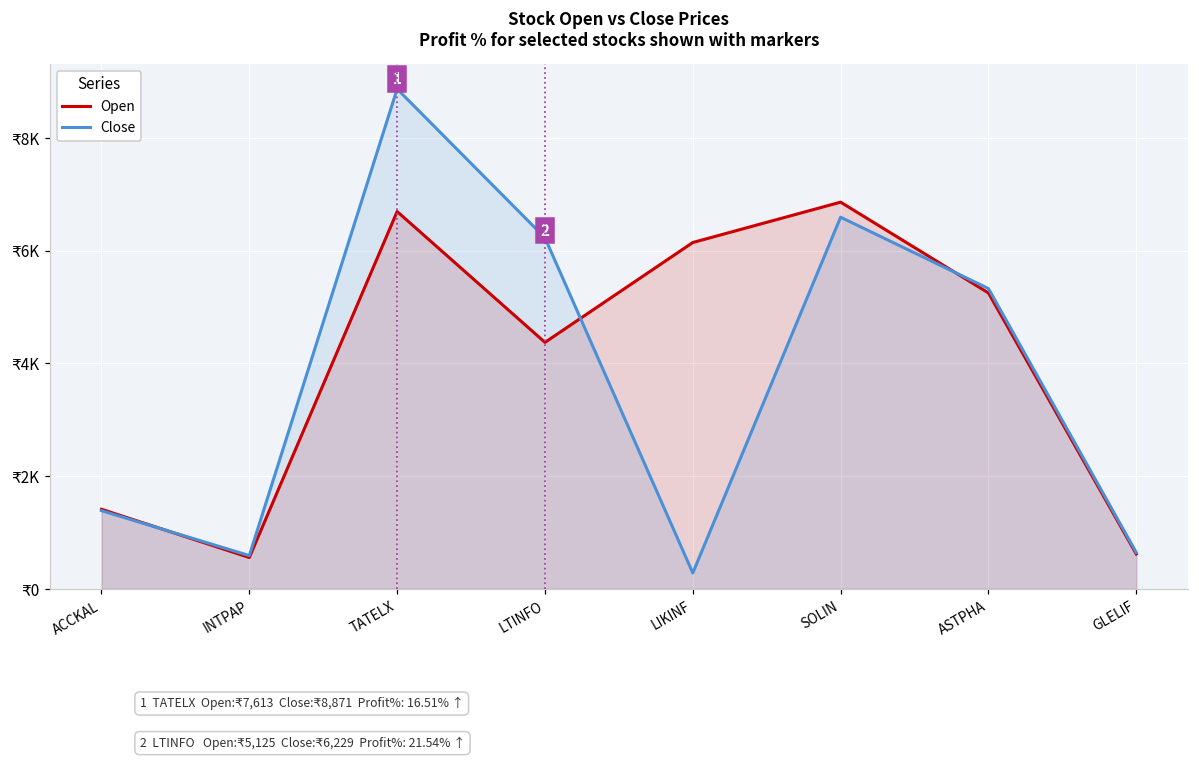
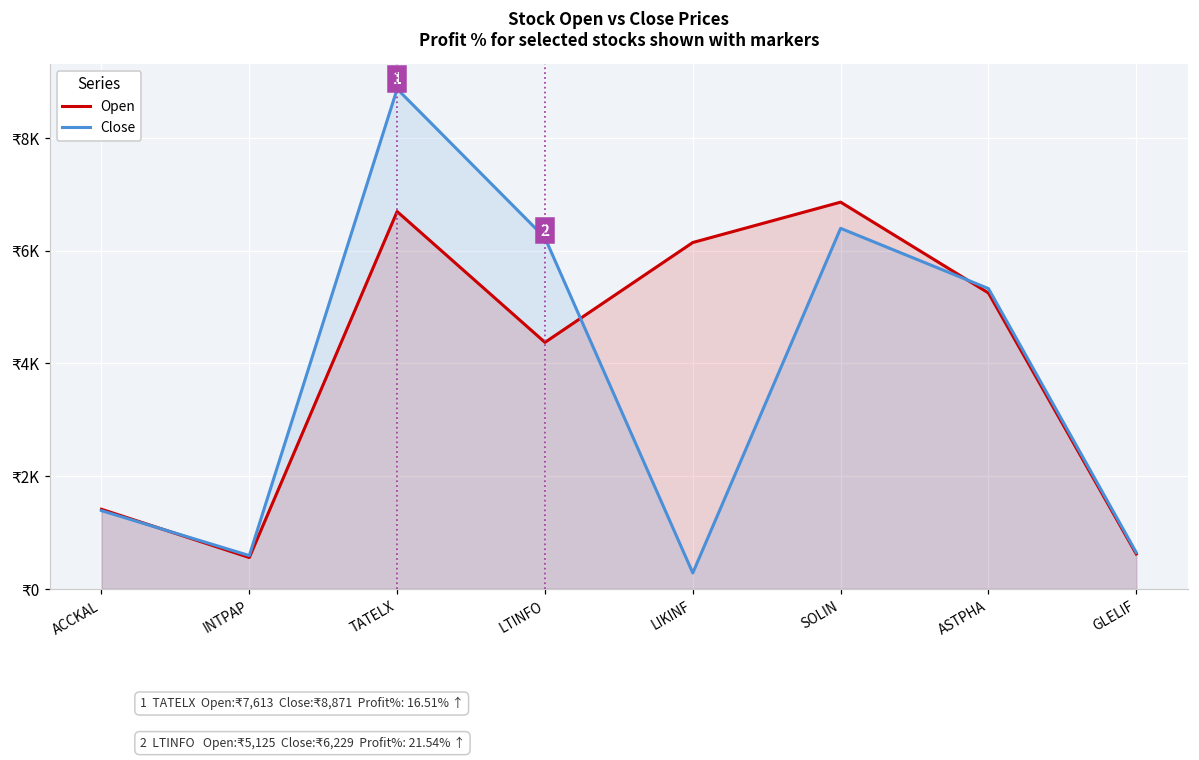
Close, SOLIN: ₹6600 -> ₹6400
